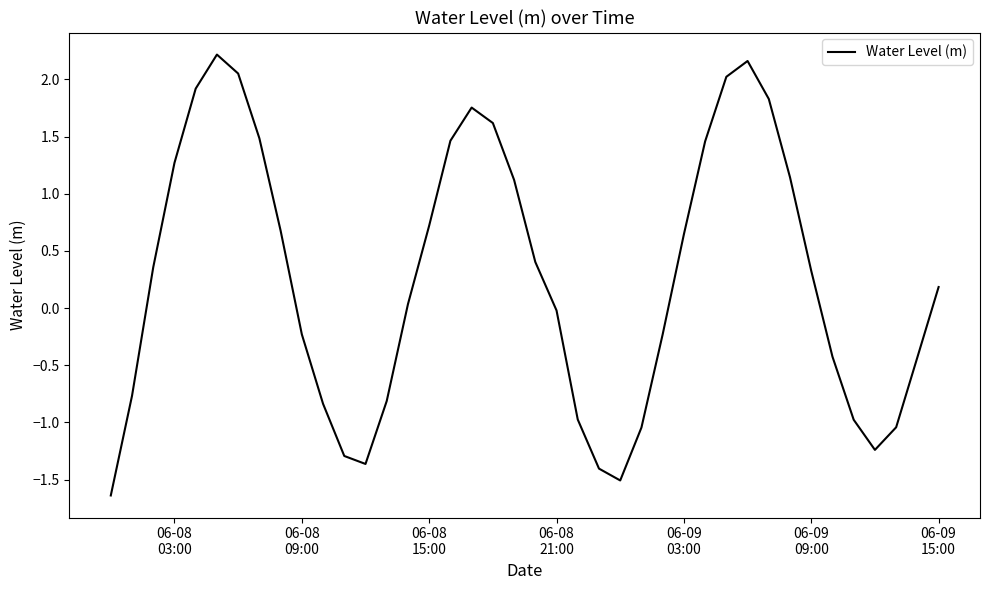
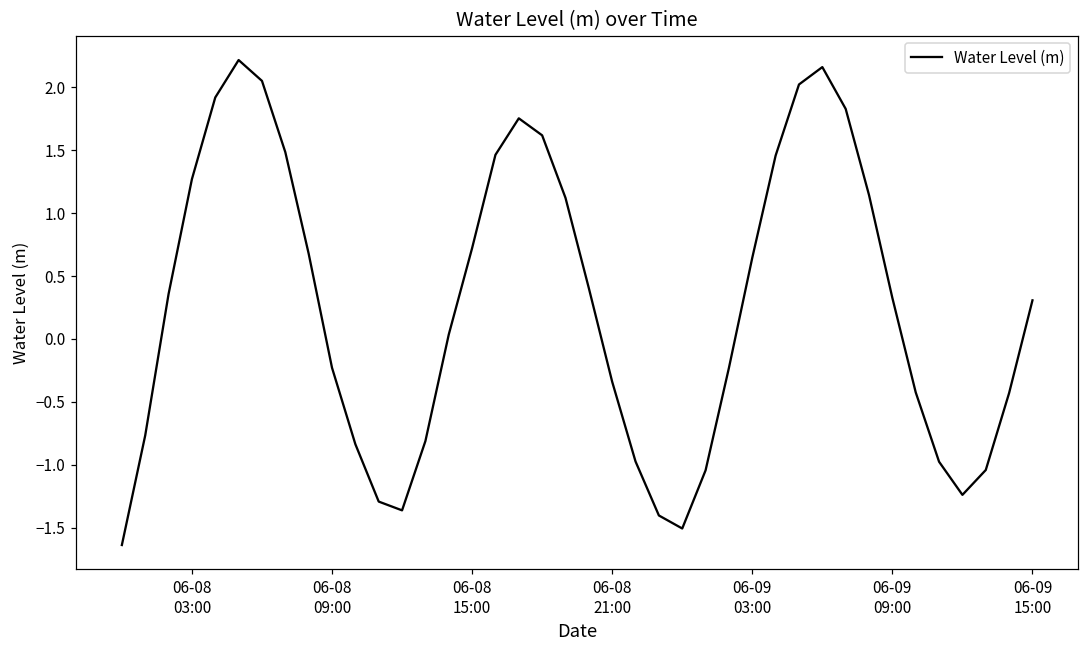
06-08 21:00: -0.02 -> -0.34
06-09 15:00: 0.18 -> 0.31
